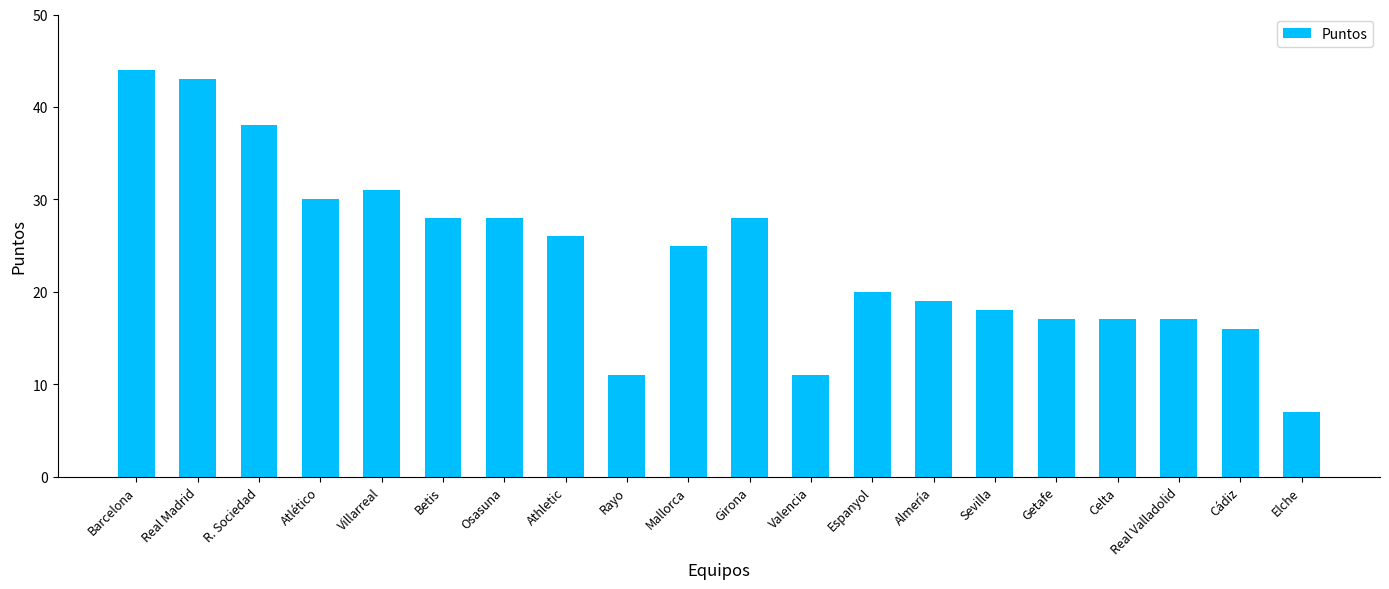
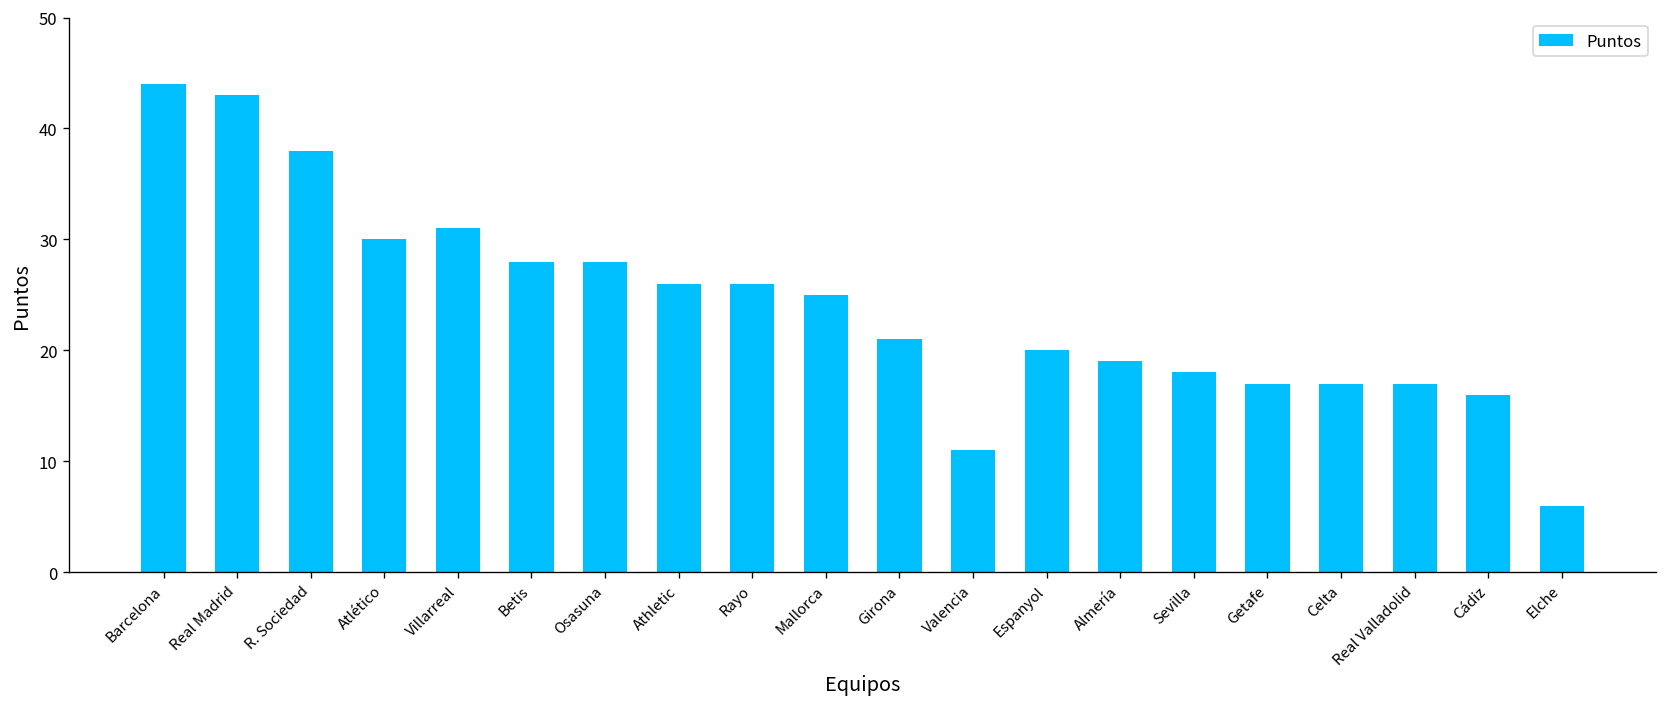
Rayo: 11 -> 26
Girona: 28 -> 21
Elche: 7 -> 6
